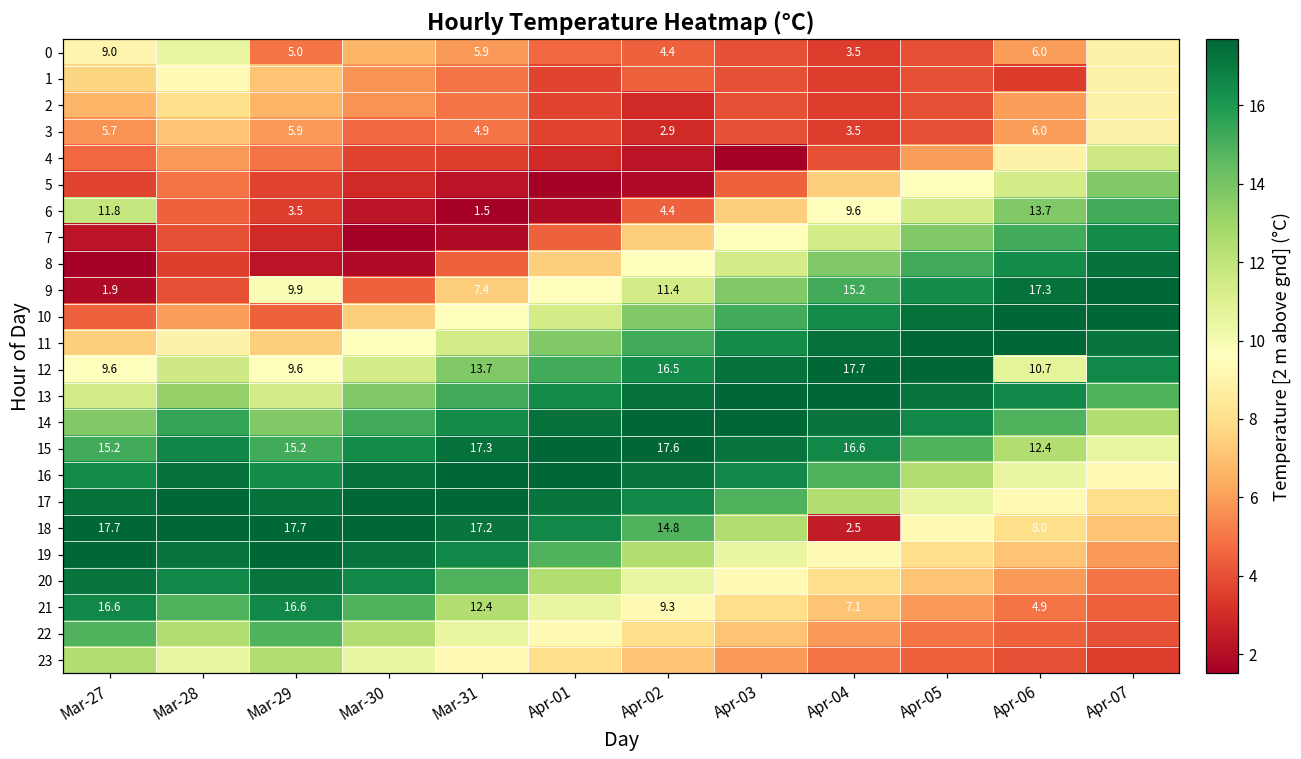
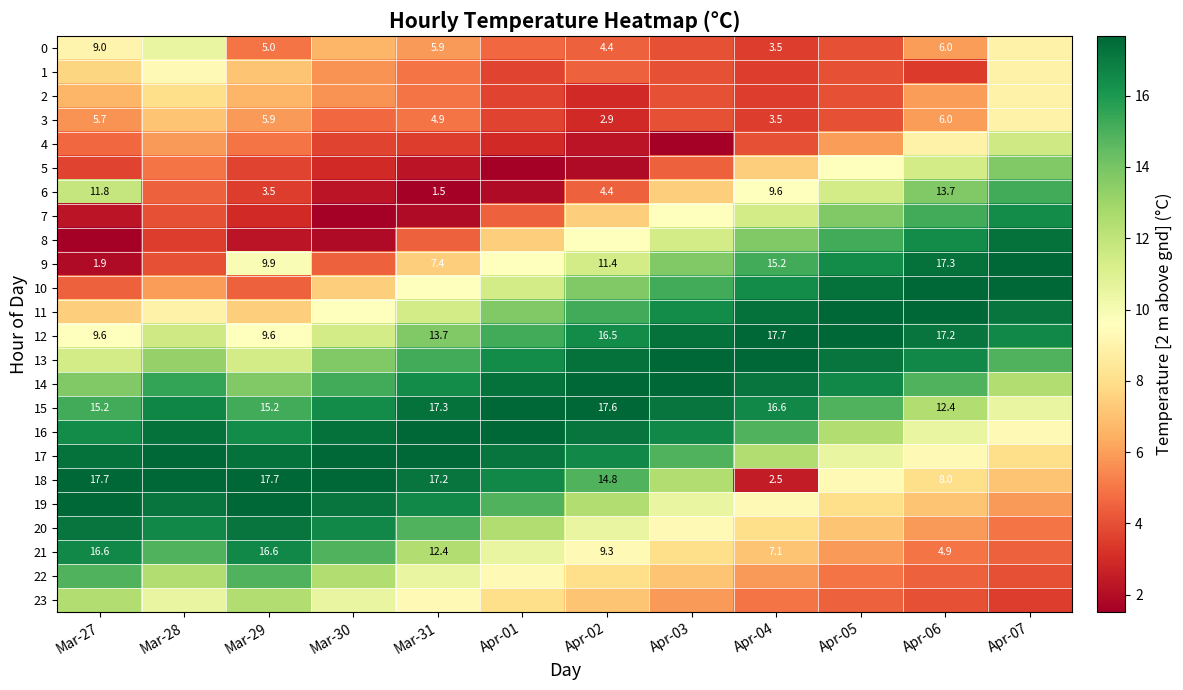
12, Apr-06: 10.7 -> 17.2
